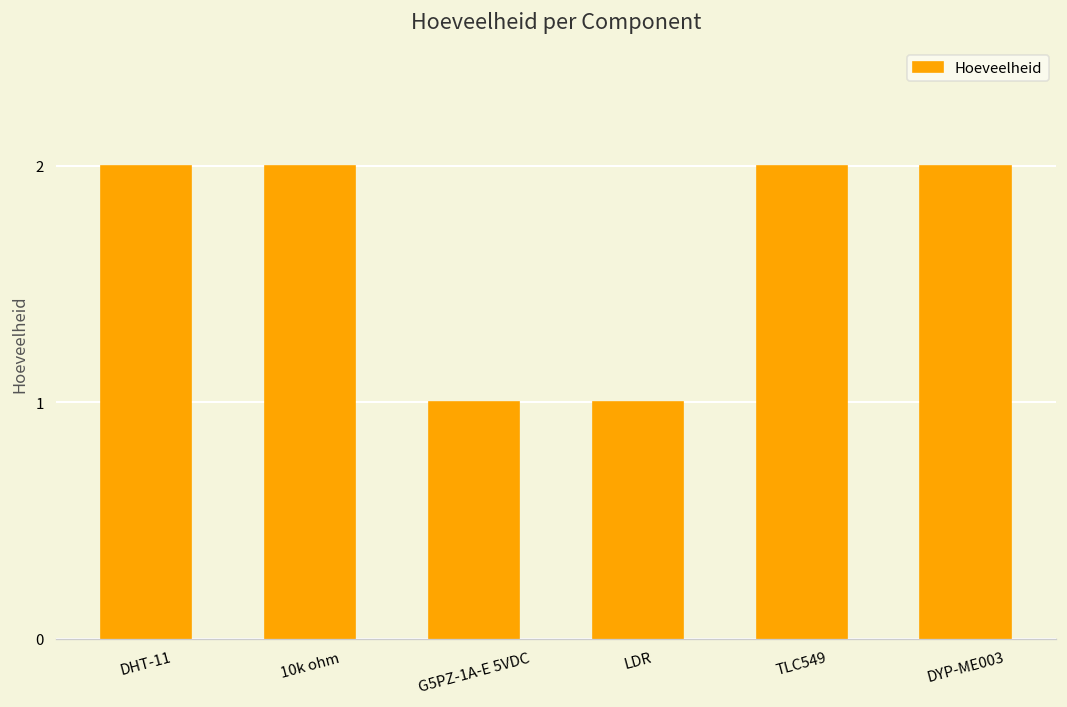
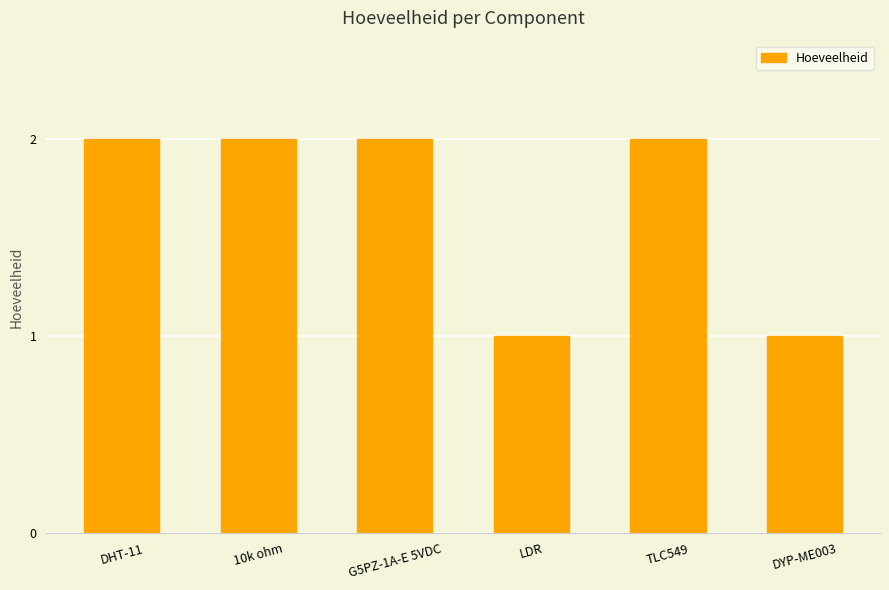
G5PZ-1A-E 5VDC: 1 -> 2
DYP-ME003: 2 -> 1
